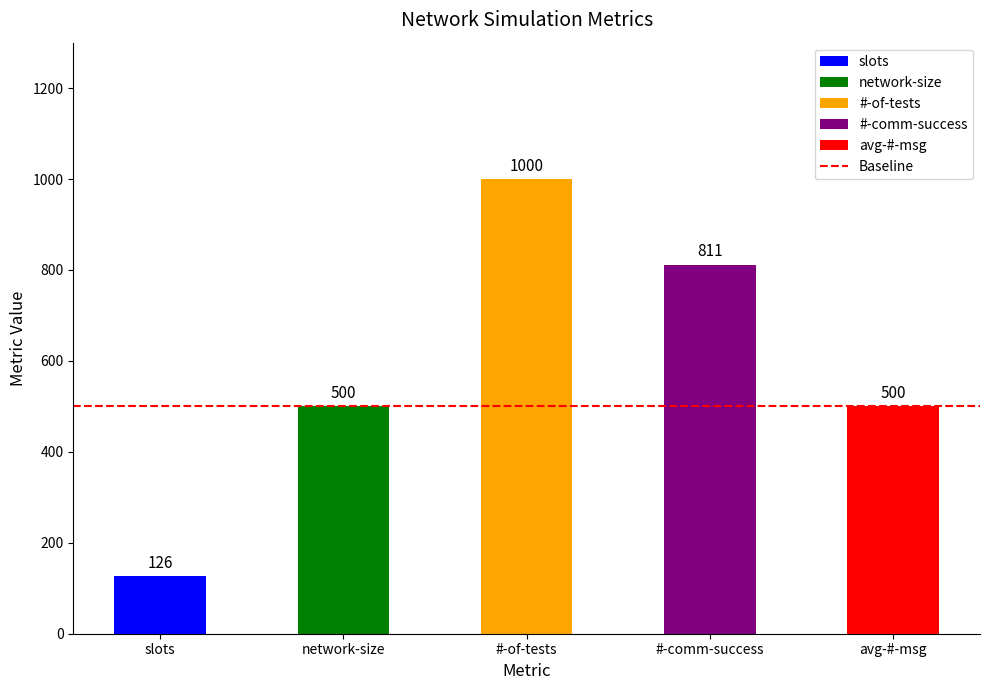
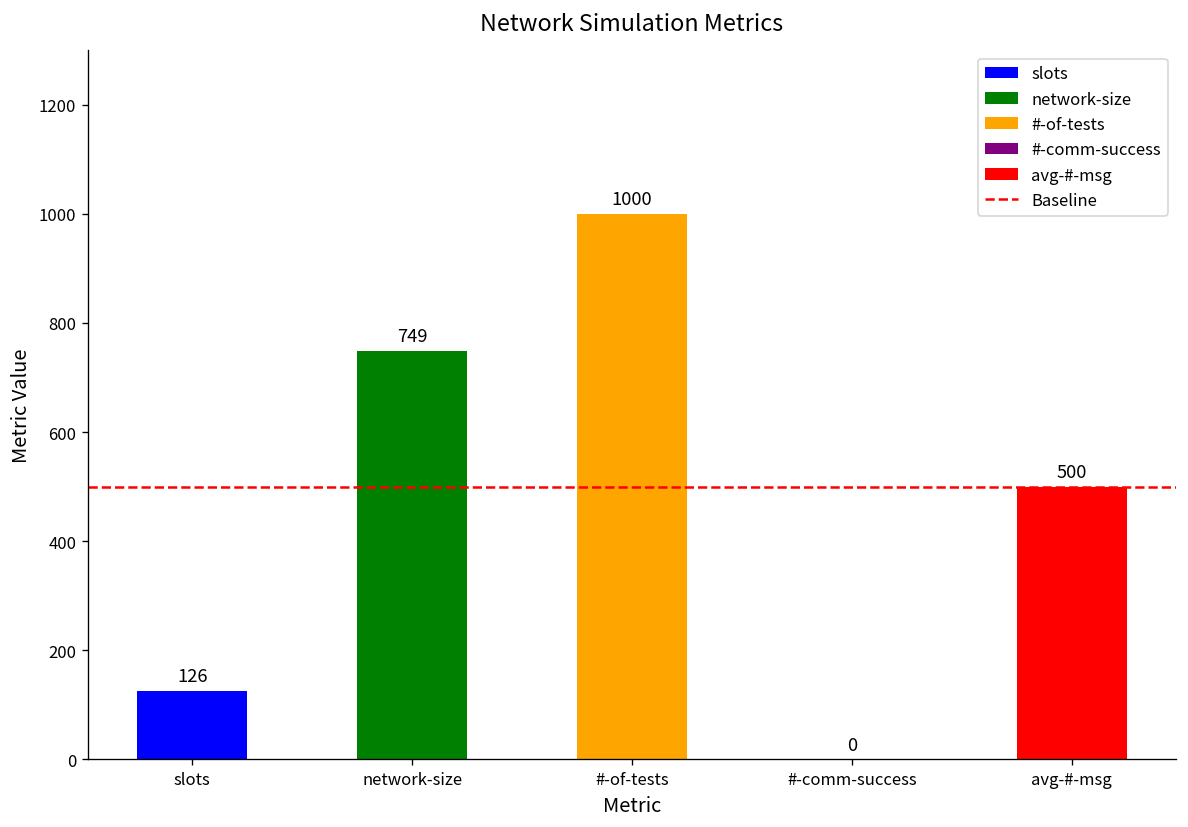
network-size: 500 -> 749
#-comm-success: 811 -> 0
